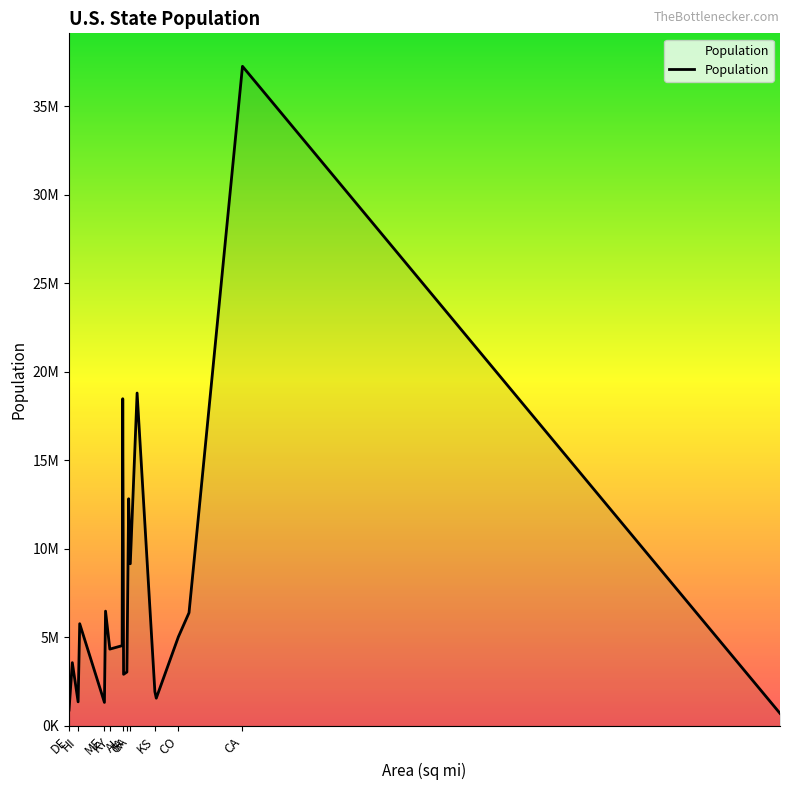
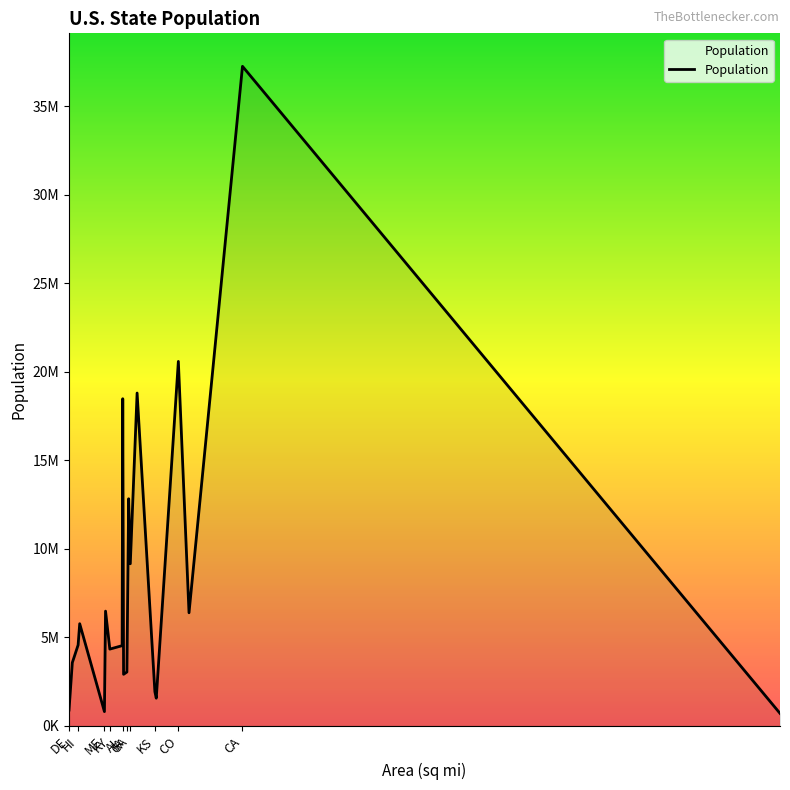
HI: 1400000 -> 4600000
ME: 1300000 -> 800000
CO: 5000000 -> 20600000
